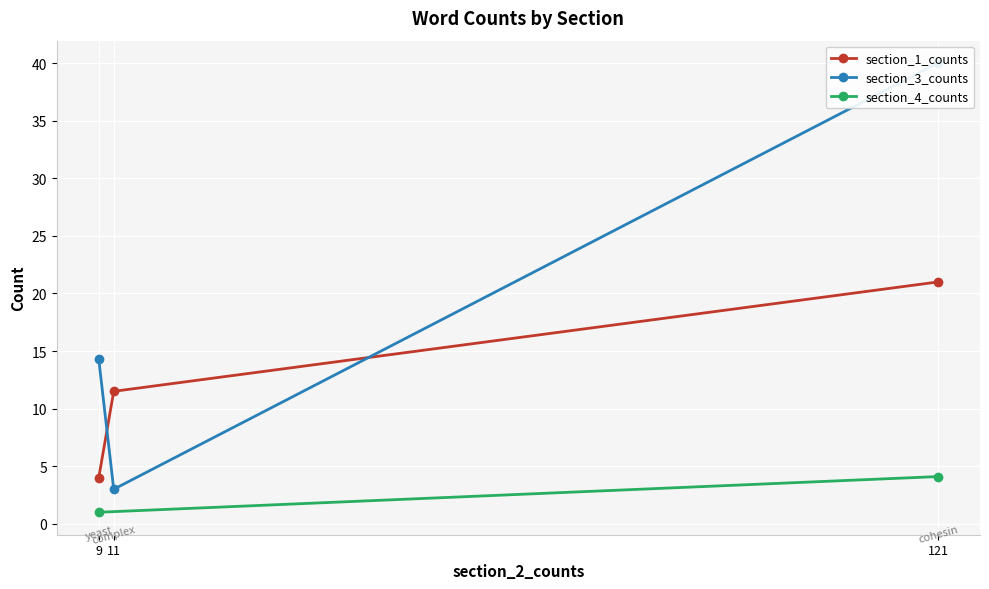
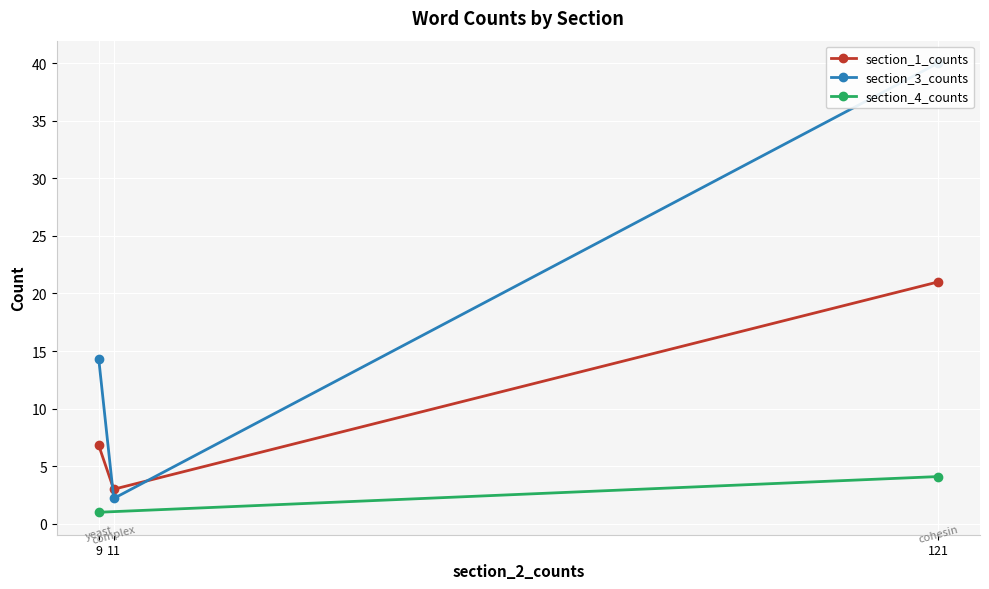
section_1_counts, 9: 4.0 -> 6.8
section_1_counts, 11: 11.5 -> 3.0
section_3_counts, 11: 3.0 -> 2.2
